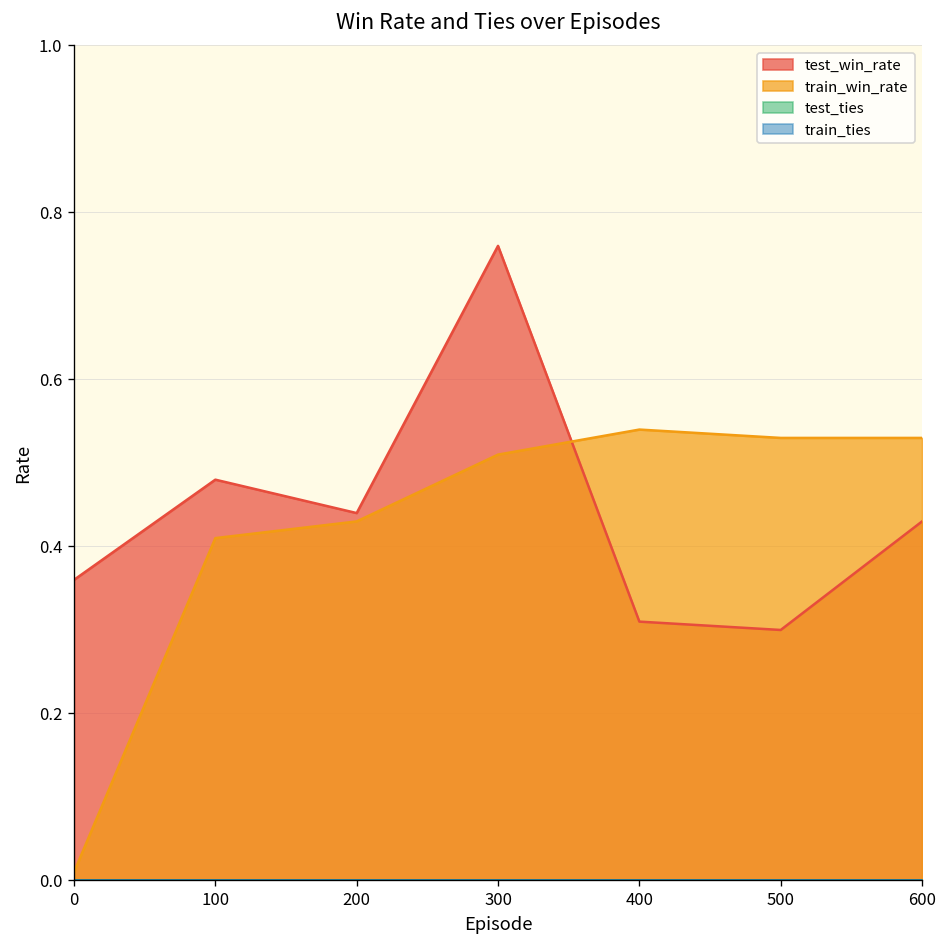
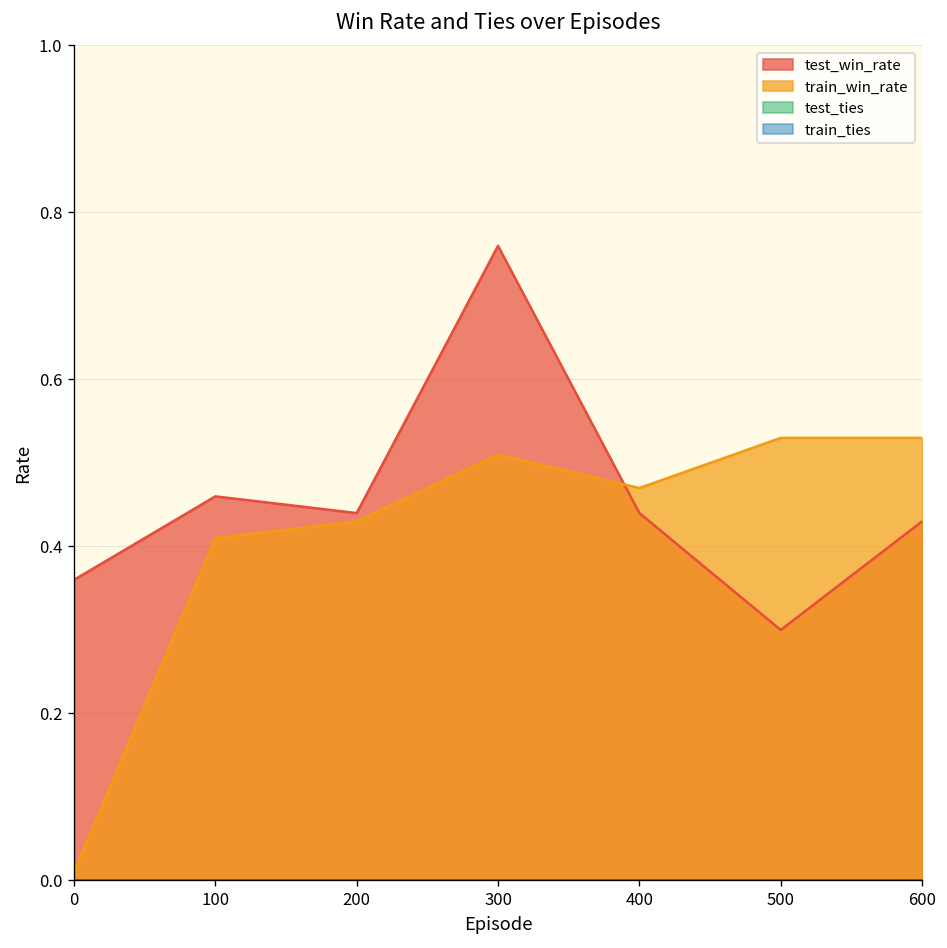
test_win_rate, 100: 0.48 -> 0.46
test_win_rate, 400: 0.31 -> 0.44
train_win_rate, 400: 0.54 -> 0.47
